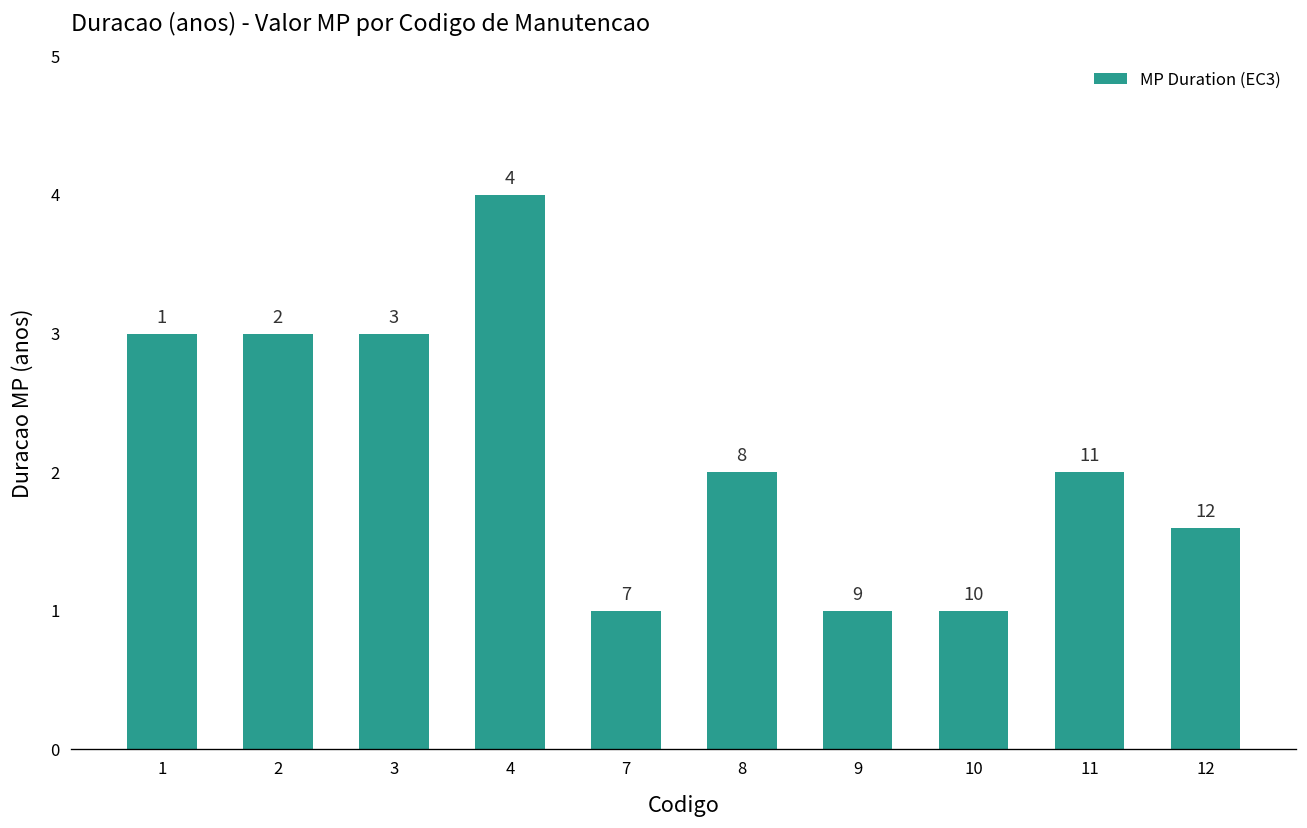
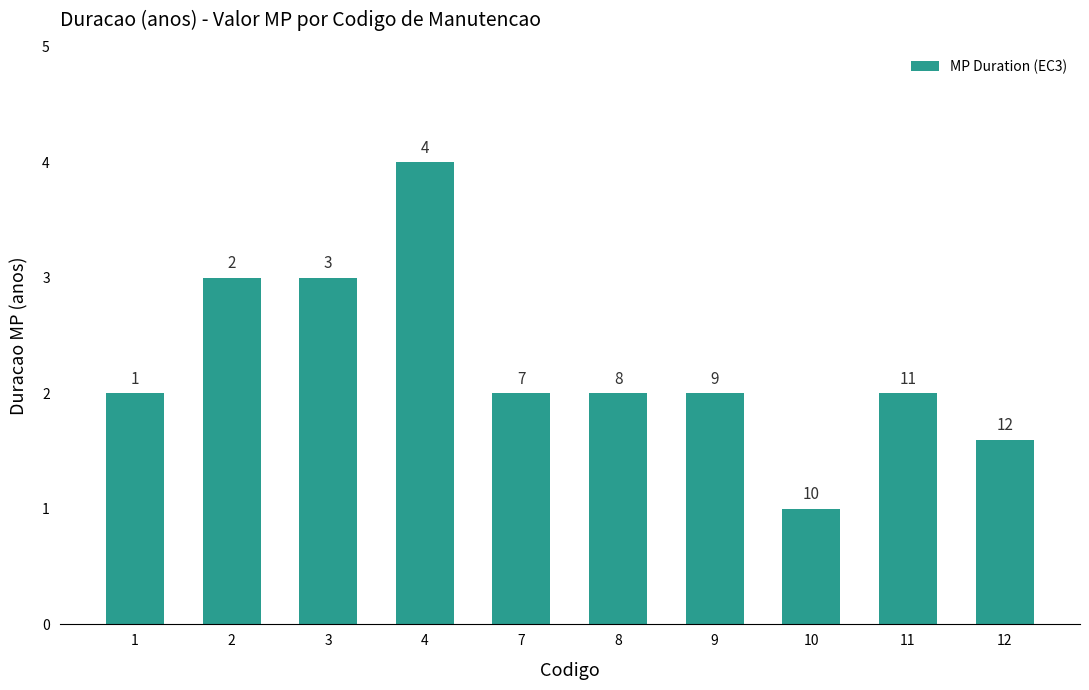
1: 3 -> 2
7: 1 -> 2
9: 1 -> 2
